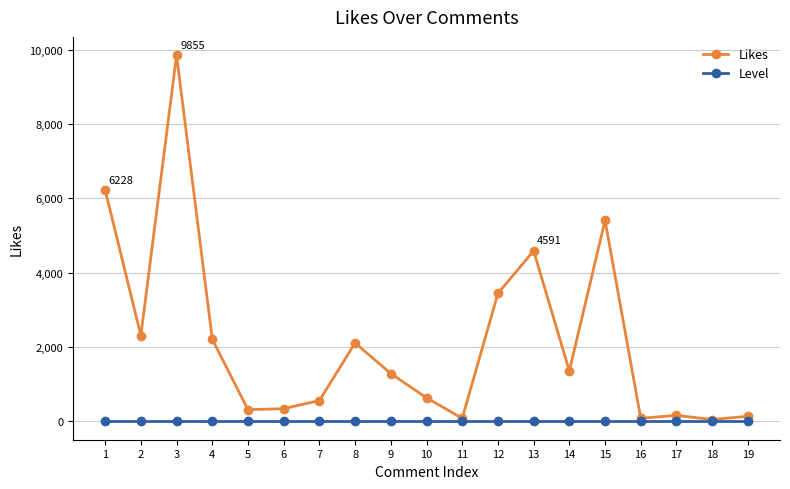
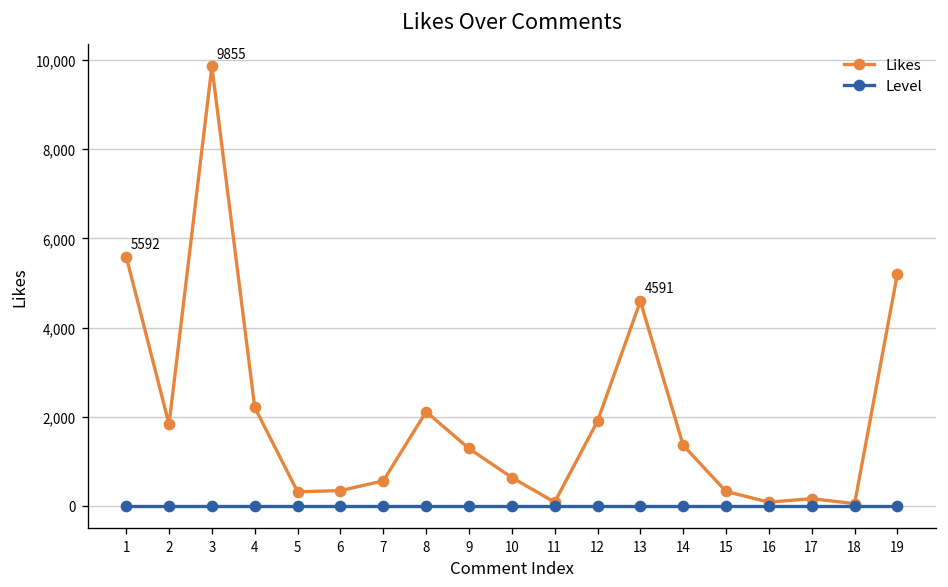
Likes, 1: 6228 -> 5592
Likes, 2: 2,300 -> 1,800
Likes, 12: 3,400 -> 1,900
Likes, 15: 5,400 -> 300
Likes, 19: 100 -> 5,200
